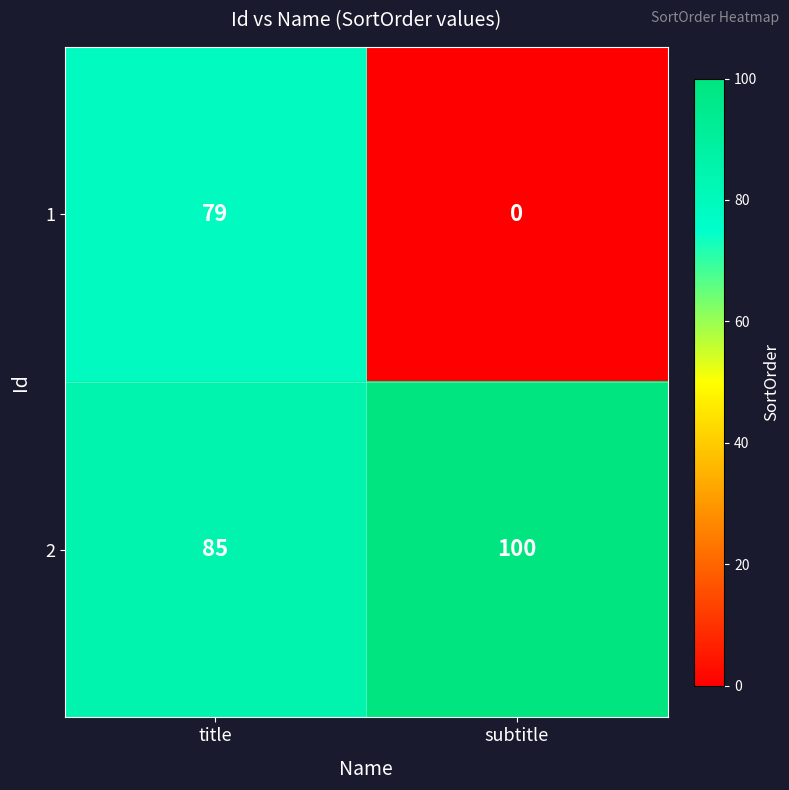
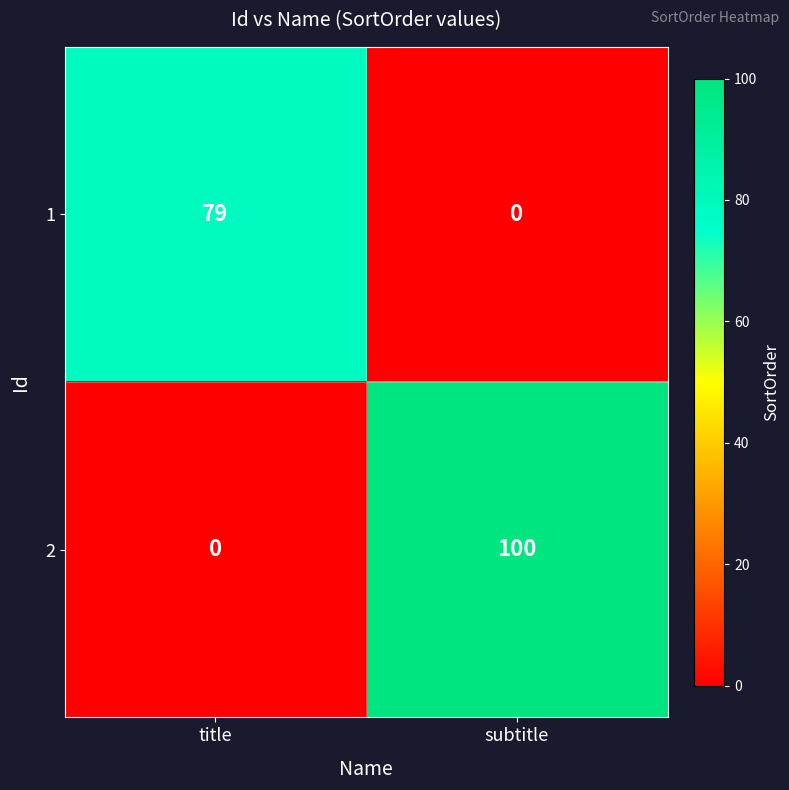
2, title: 85 -> 0
